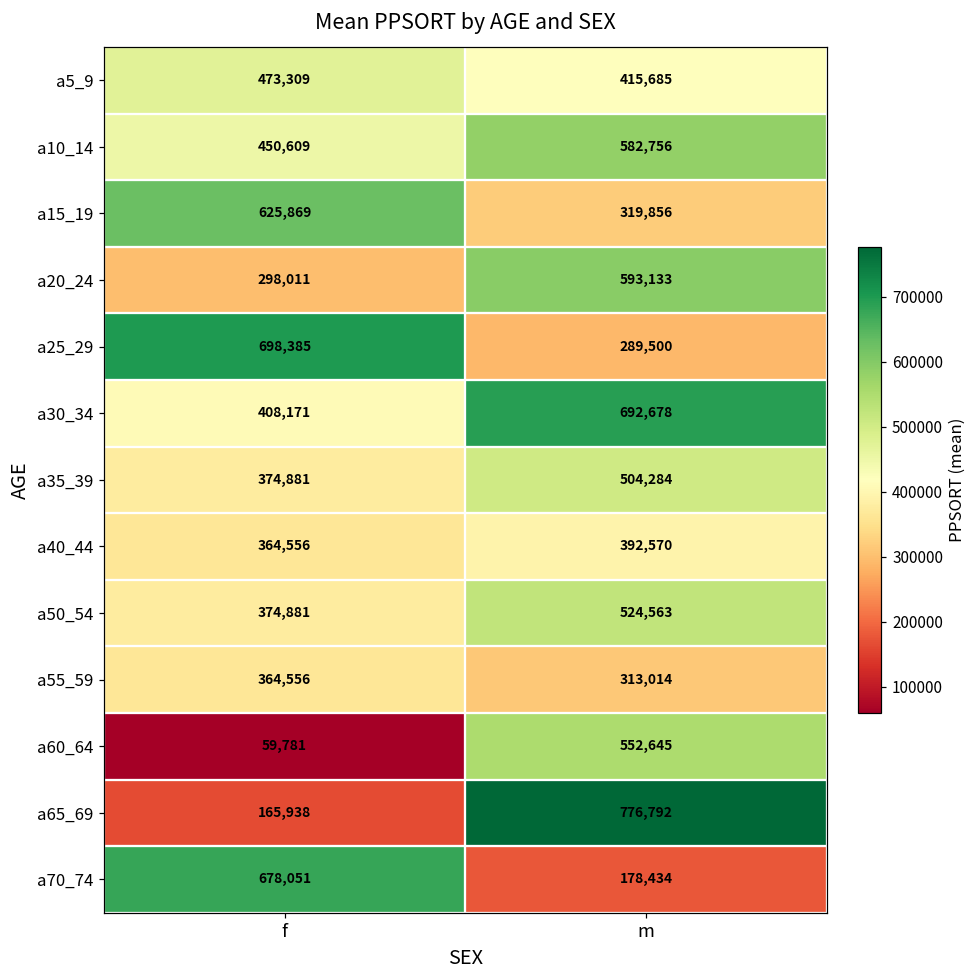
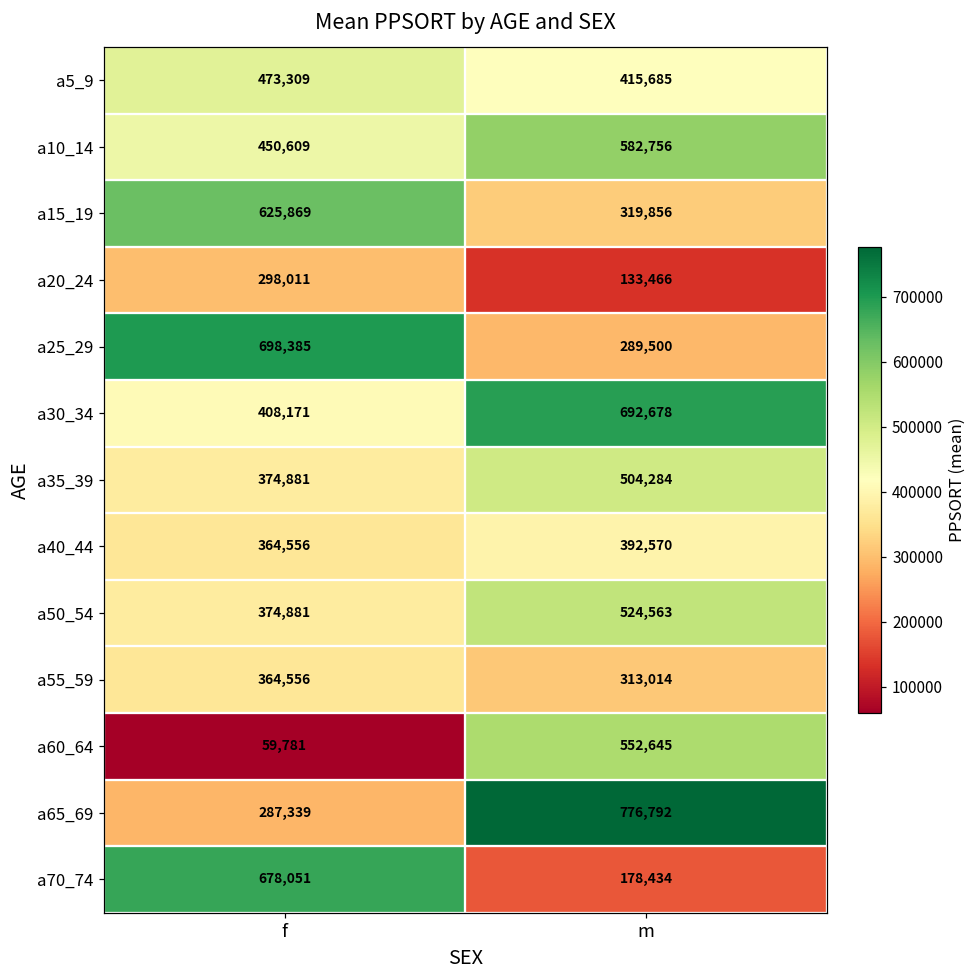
a20_24, m: 593,133 -> 133,466
a65_69, f: 165,938 -> 287,339
